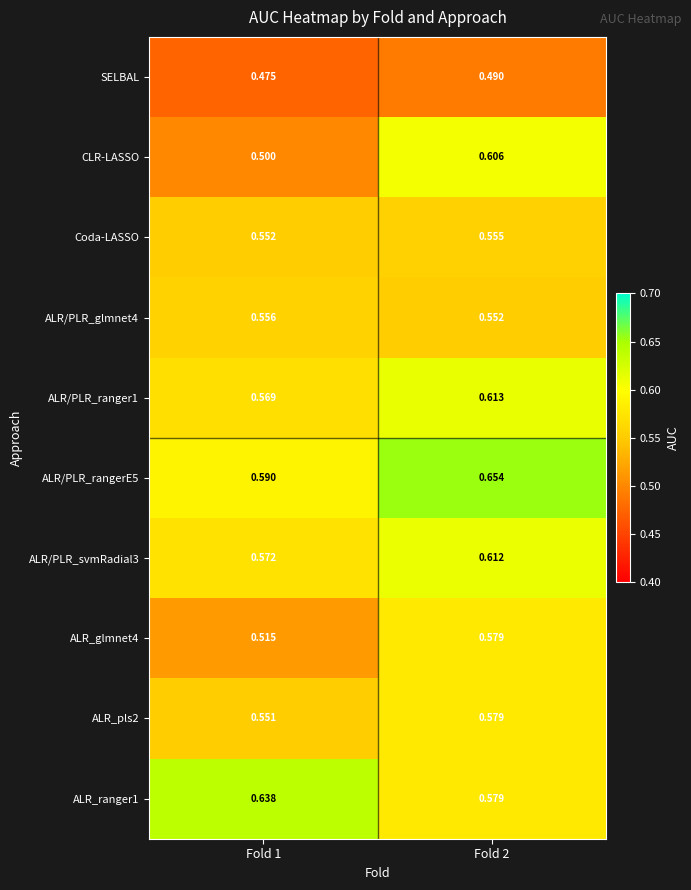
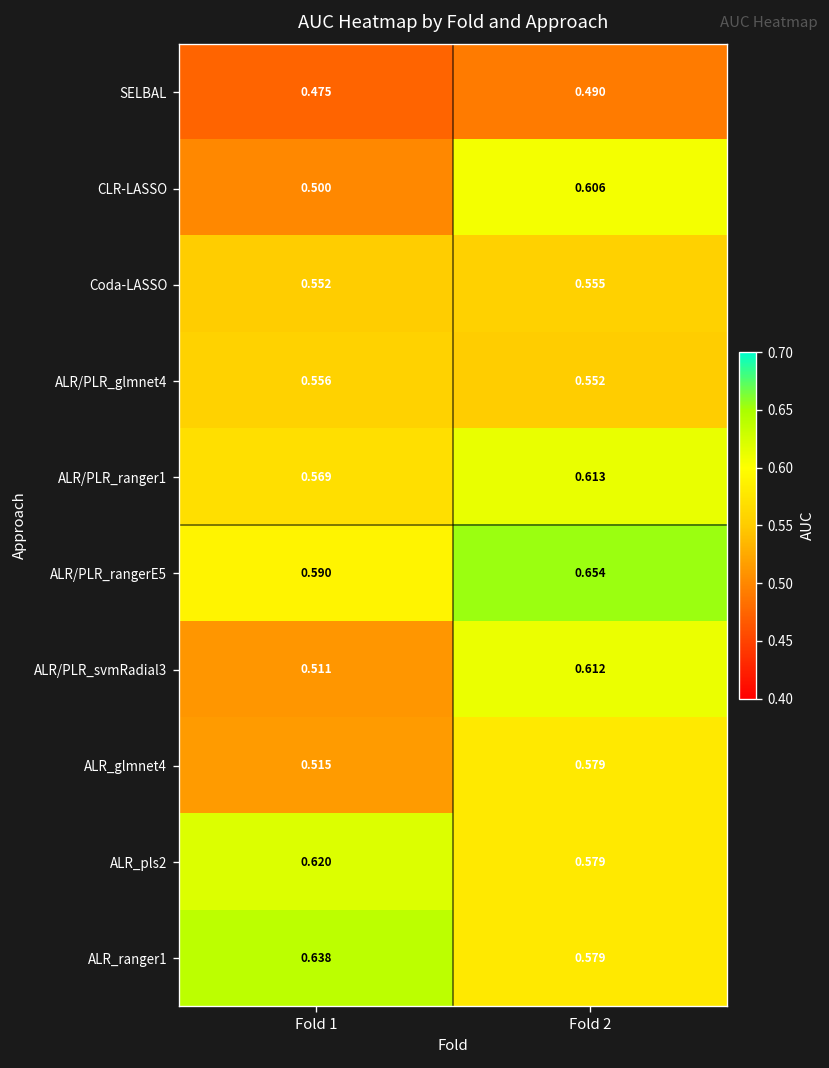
ALR/PLR_svmRadial3, Fold 1: 0.572 -> 0.511
ALR_pls2, Fold 1: 0.551 -> 0.620
